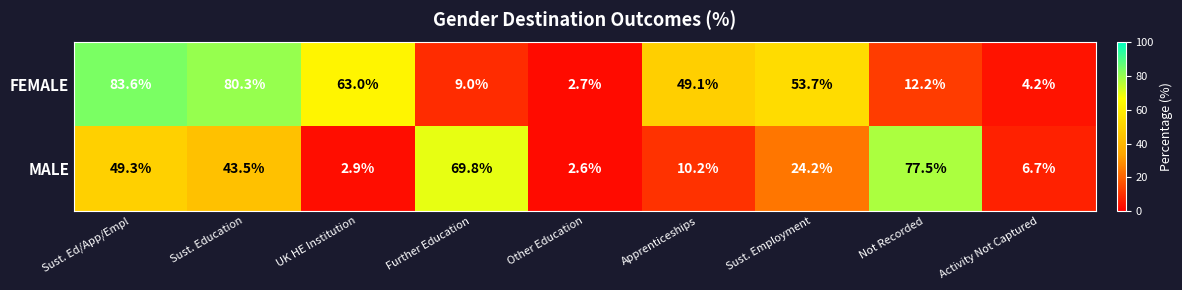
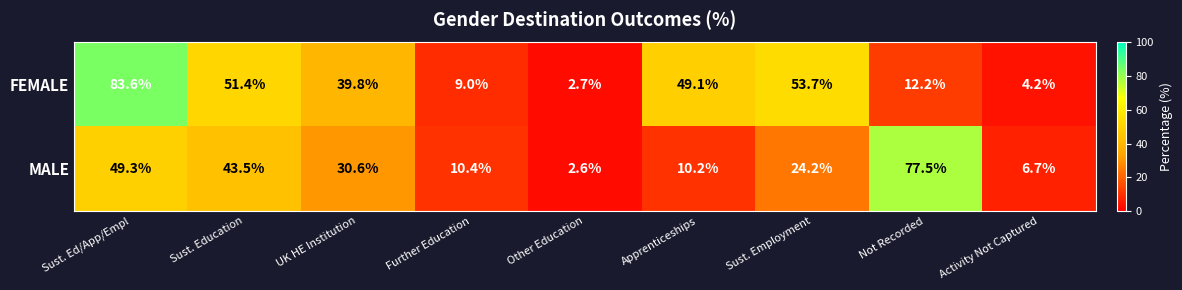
FEMALE, Sust. Education: 80.3% -> 51.4%
FEMALE, UK HE Institution: 63.0% -> 39.8%
MALE, UK HE Institution: 2.9% -> 30.6%
MALE, Further Education: 69.8% -> 10.4%
